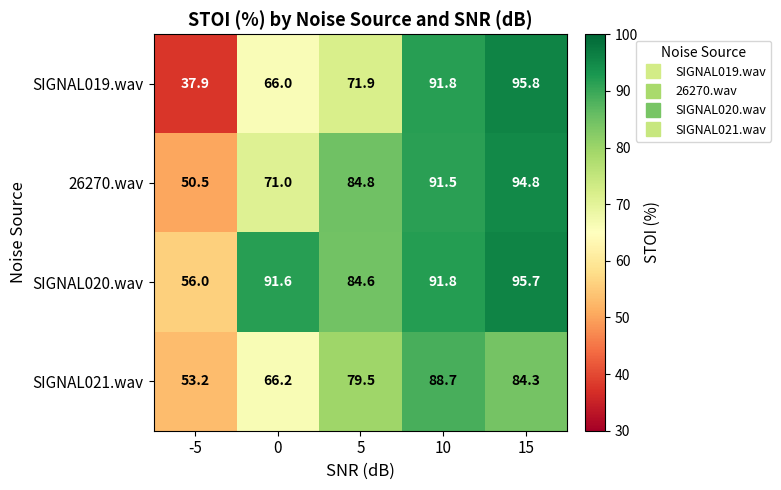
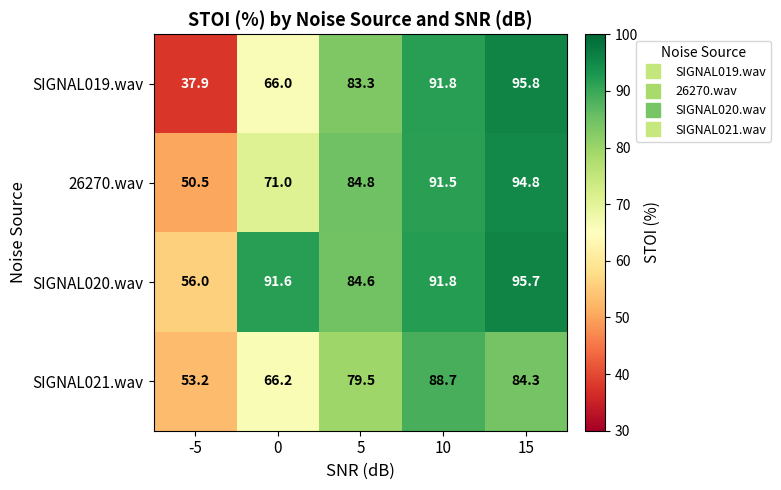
SIGNAL019.wav, 5: 71.9 -> 83.3
